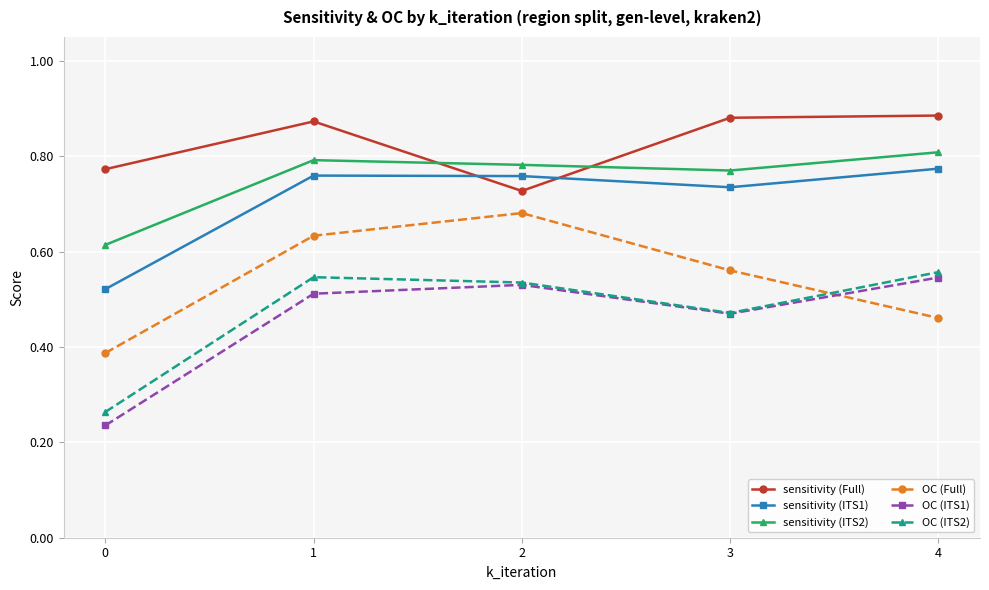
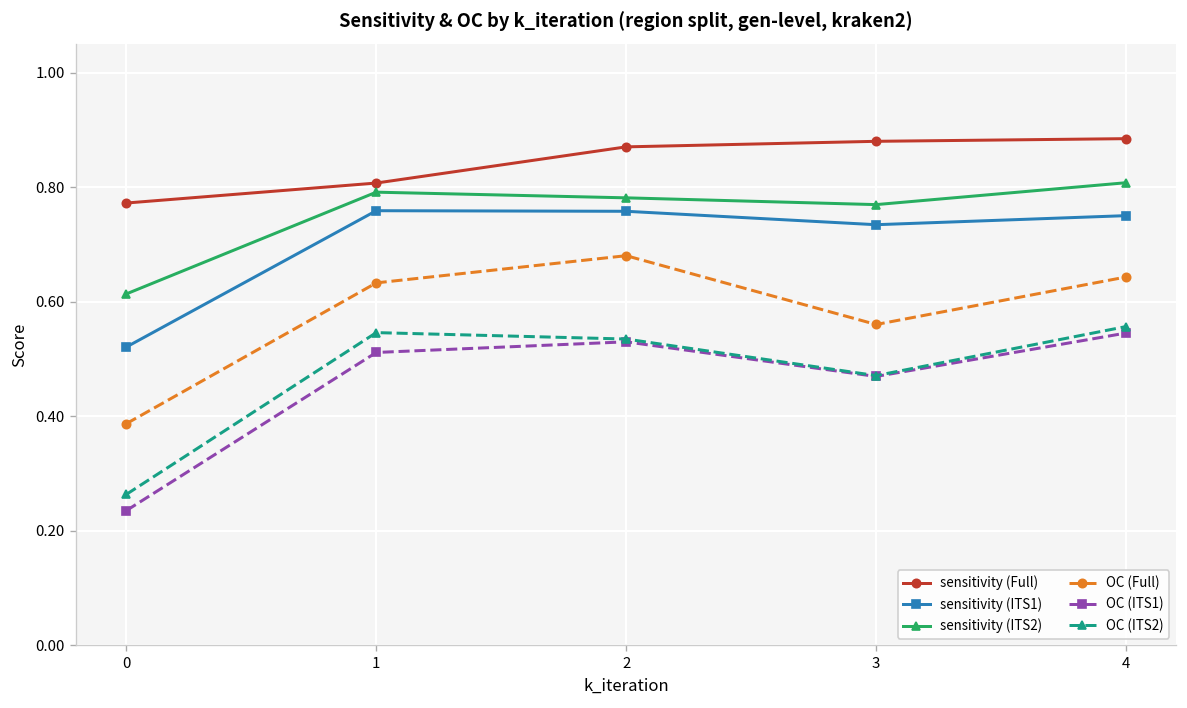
sensitivity (Full), 1: 0.87 -> 0.81
sensitivity (Full), 2: 0.73 -> 0.87
sensitivity (ITS1), 4: 0.77 -> 0.75
OC (Full), 4: 0.46 -> 0.64
